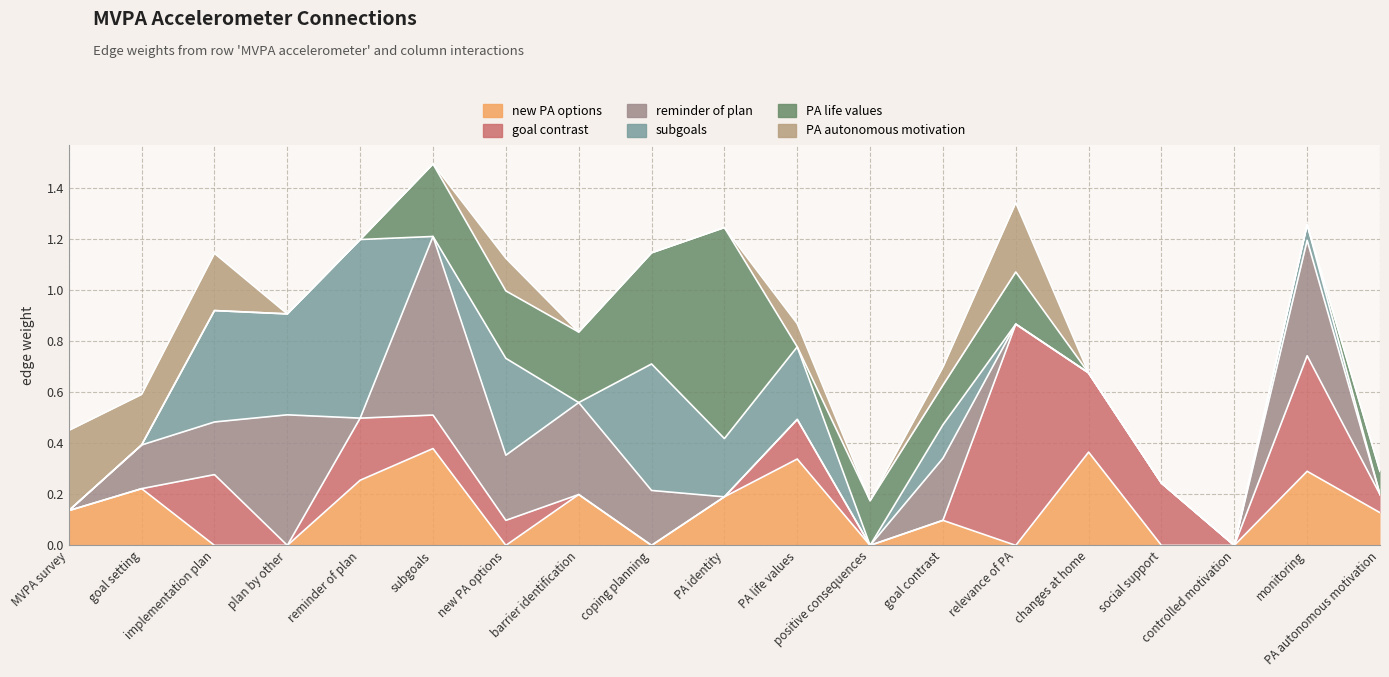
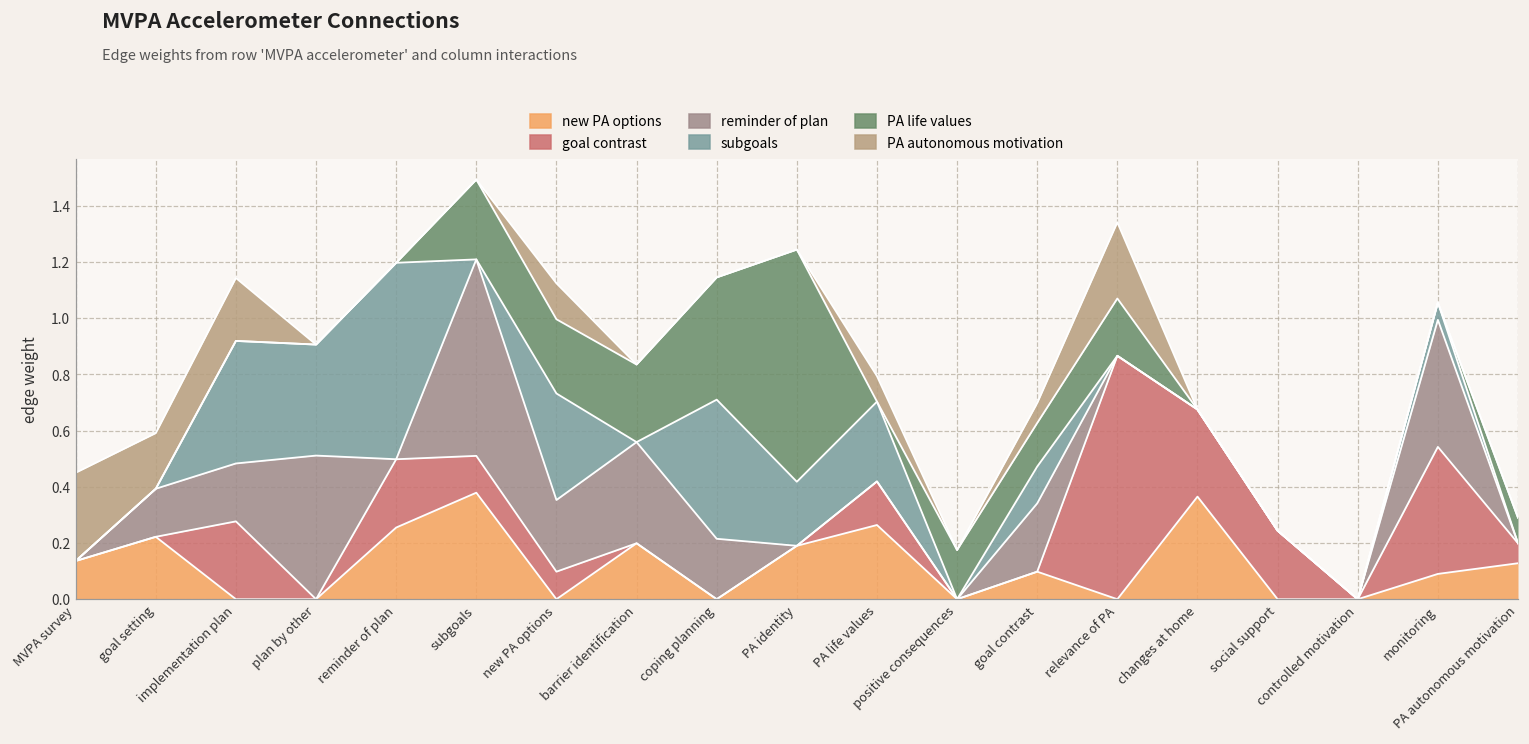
new PA options, PA life values: 0.34 -> 0.26
new PA options, monitoring: 0.29 -> 0.09
